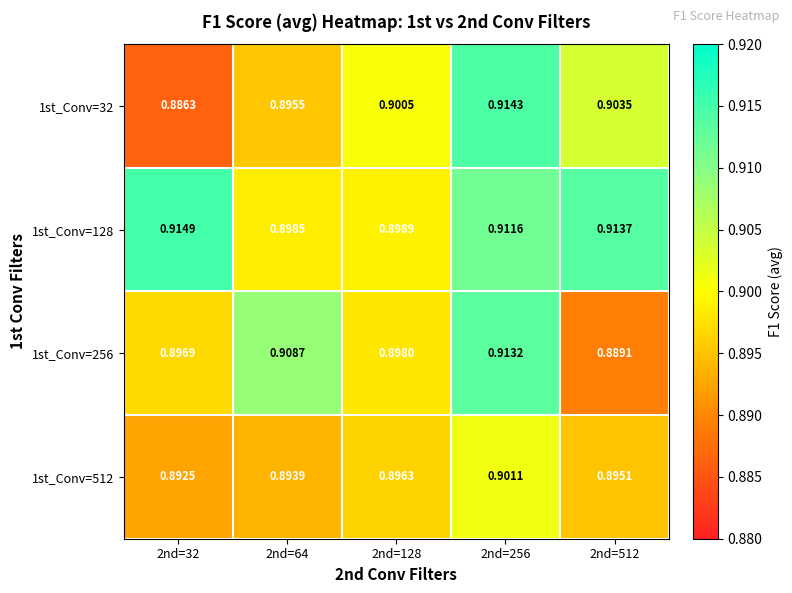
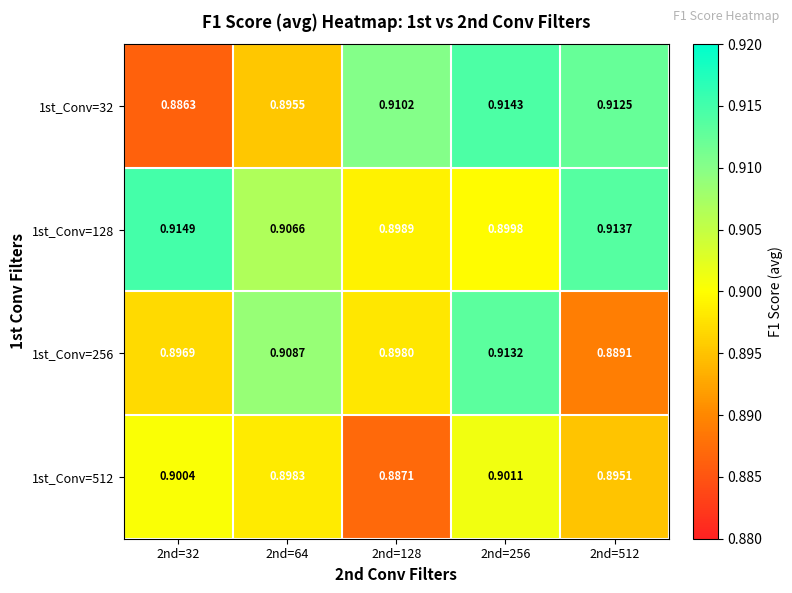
1st_Conv=32, 2nd=128: 0.9005 -> 0.9102
1st_Conv=32, 2nd=512: 0.9035 -> 0.9125
1st_Conv=128, 2nd=64: 0.8985 -> 0.9066
1st_Conv=128, 2nd=256: 0.9116 -> 0.8998
1st_Conv=512, 2nd=32: 0.8925 -> 0.9004
1st_Conv=512, 2nd=64: 0.8939 -> 0.8983
1st_Conv=512, 2nd=128: 0.8963 -> 0.8871
